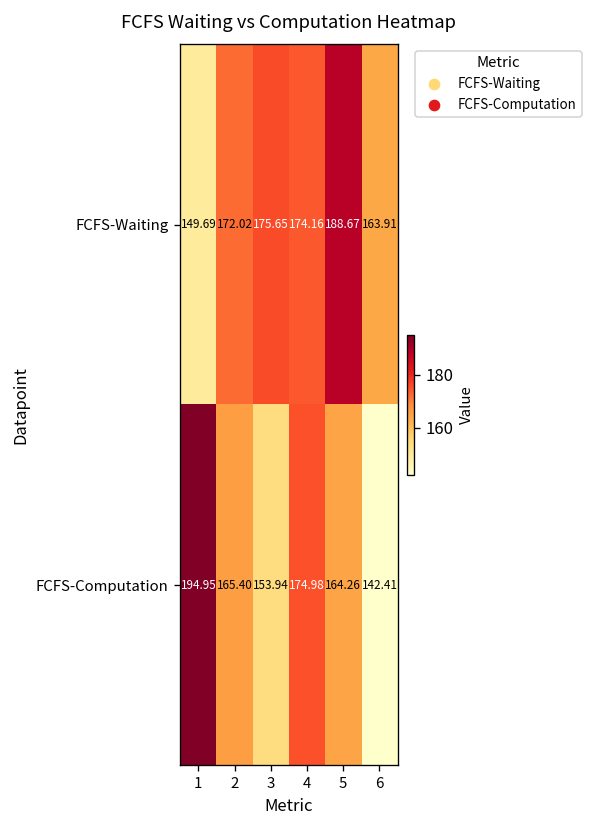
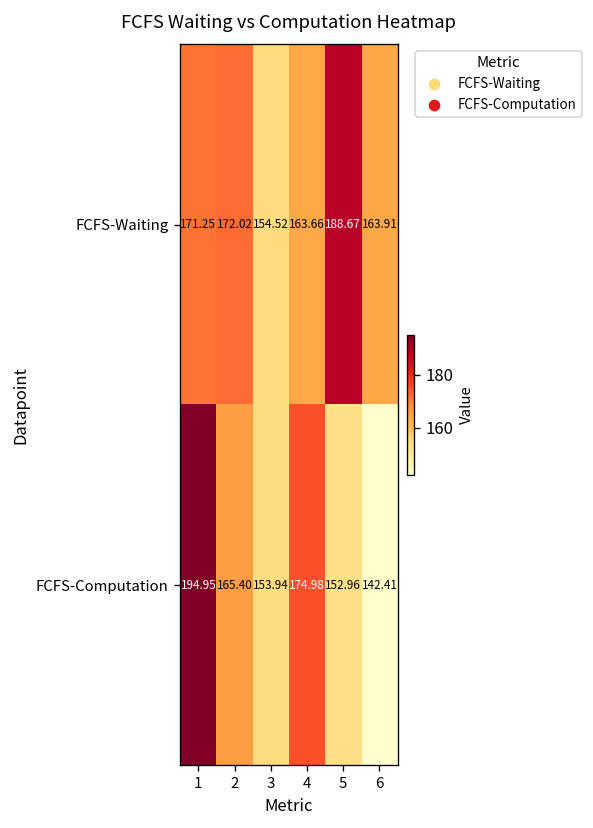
FCFS-Waiting, 1: 149.69 -> 171.25
FCFS-Waiting, 3: 175.65 -> 154.52
FCFS-Waiting, 4: 174.16 -> 163.66
FCFS-Computation, 5: 164.26 -> 152.96
